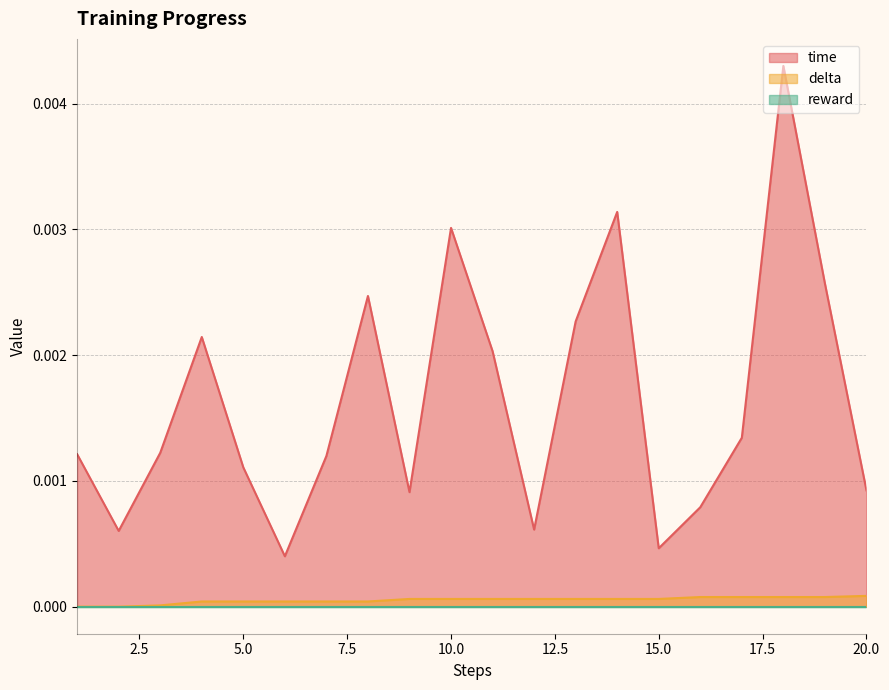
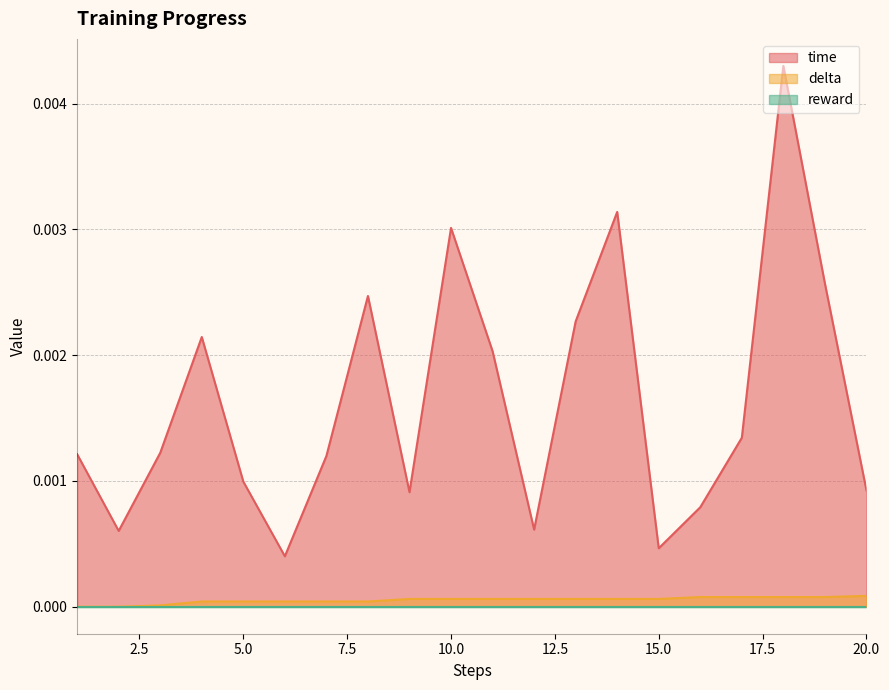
time, 5.0: 0.00111 -> 0.00099
